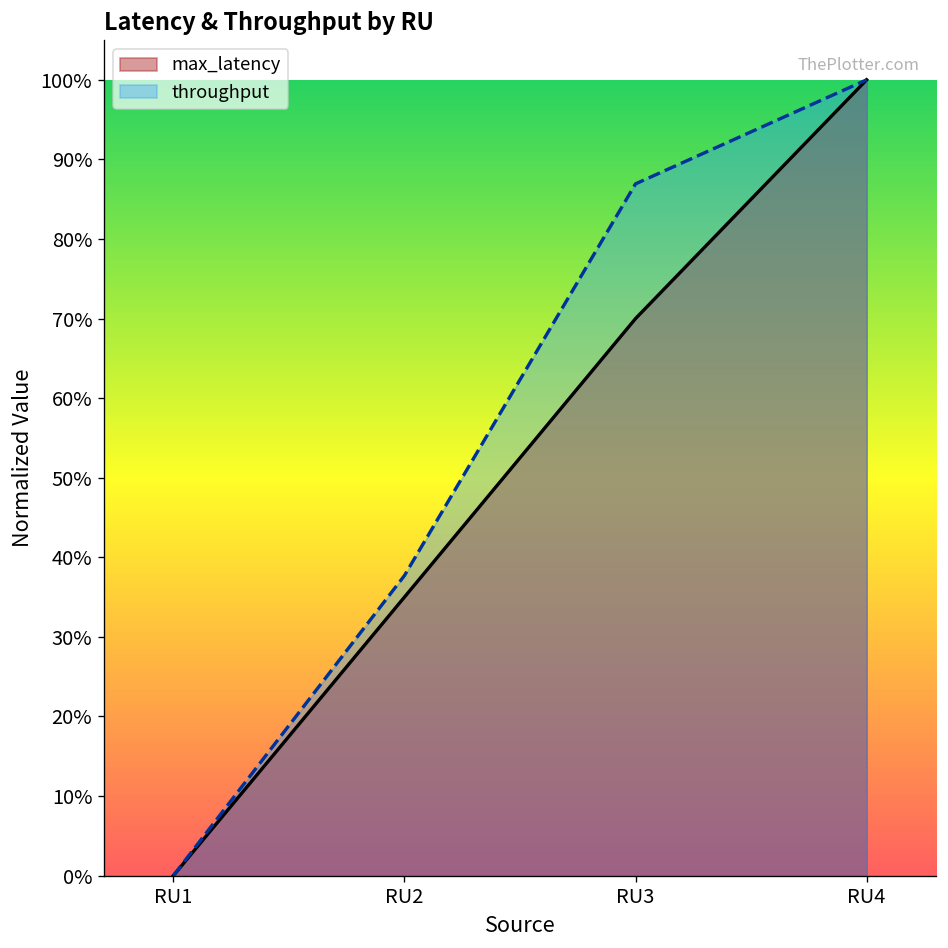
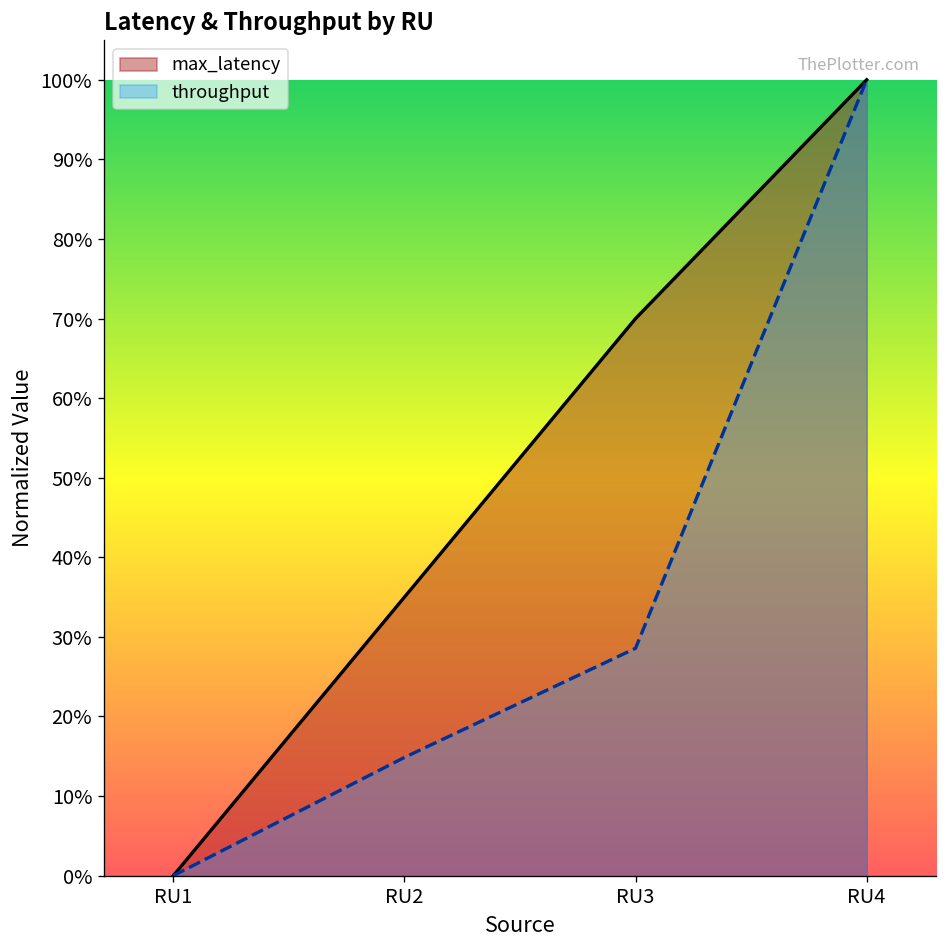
throughput, RU2: 38% -> 15%
throughput, RU3: 87% -> 29%
